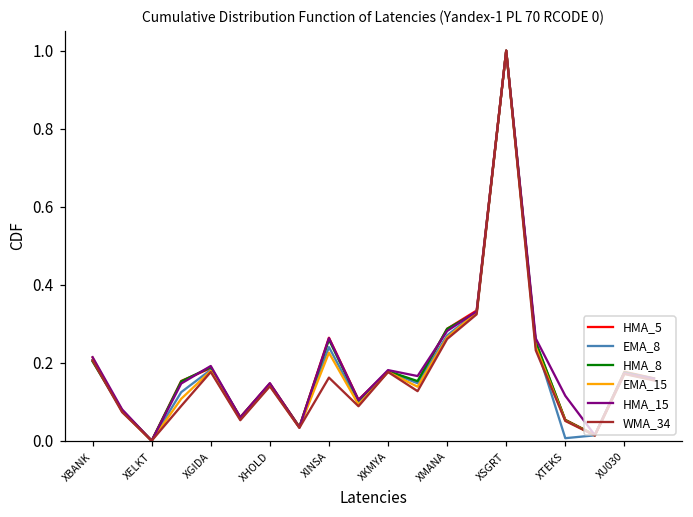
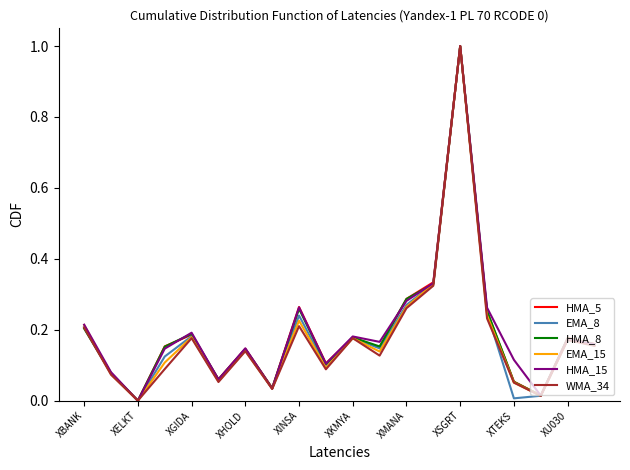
WMA_34, XINSA: 0.16 -> 0.21
